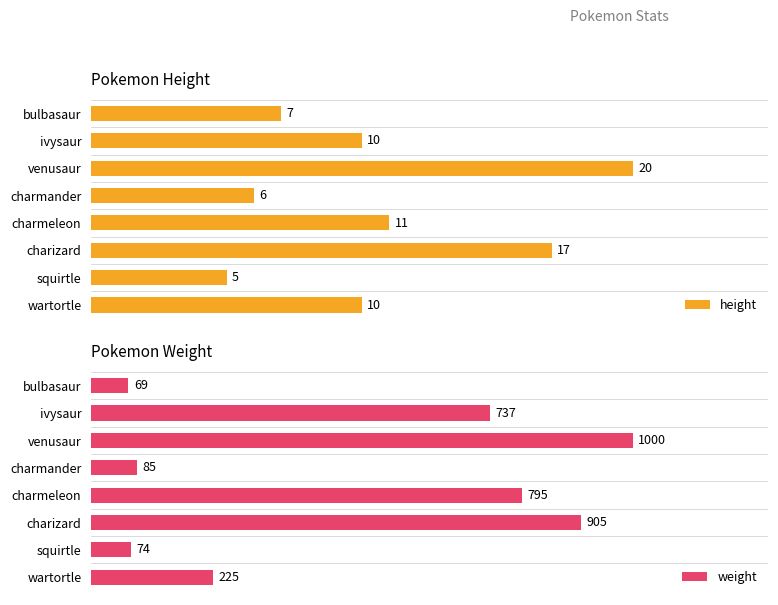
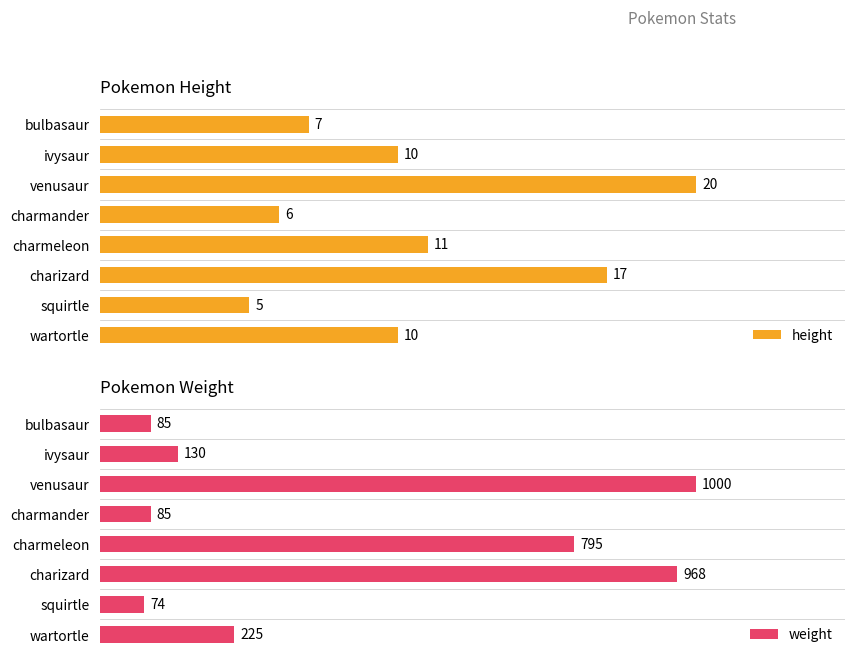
Pokemon Weight, bulbasaur: 69 -> 85
Pokemon Weight, ivysaur: 737 -> 130
Pokemon Weight, charizard: 905 -> 968
